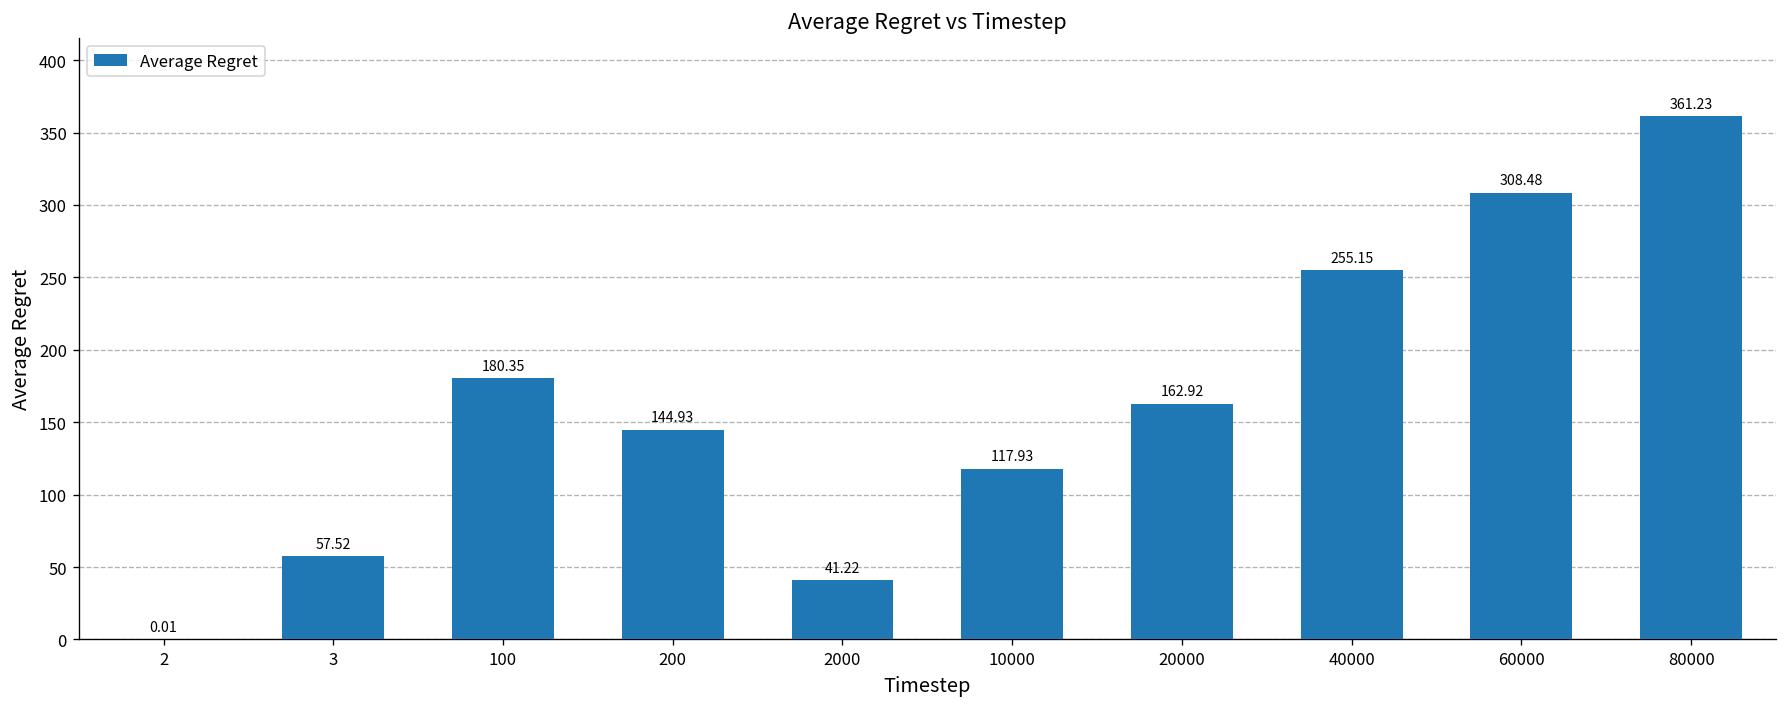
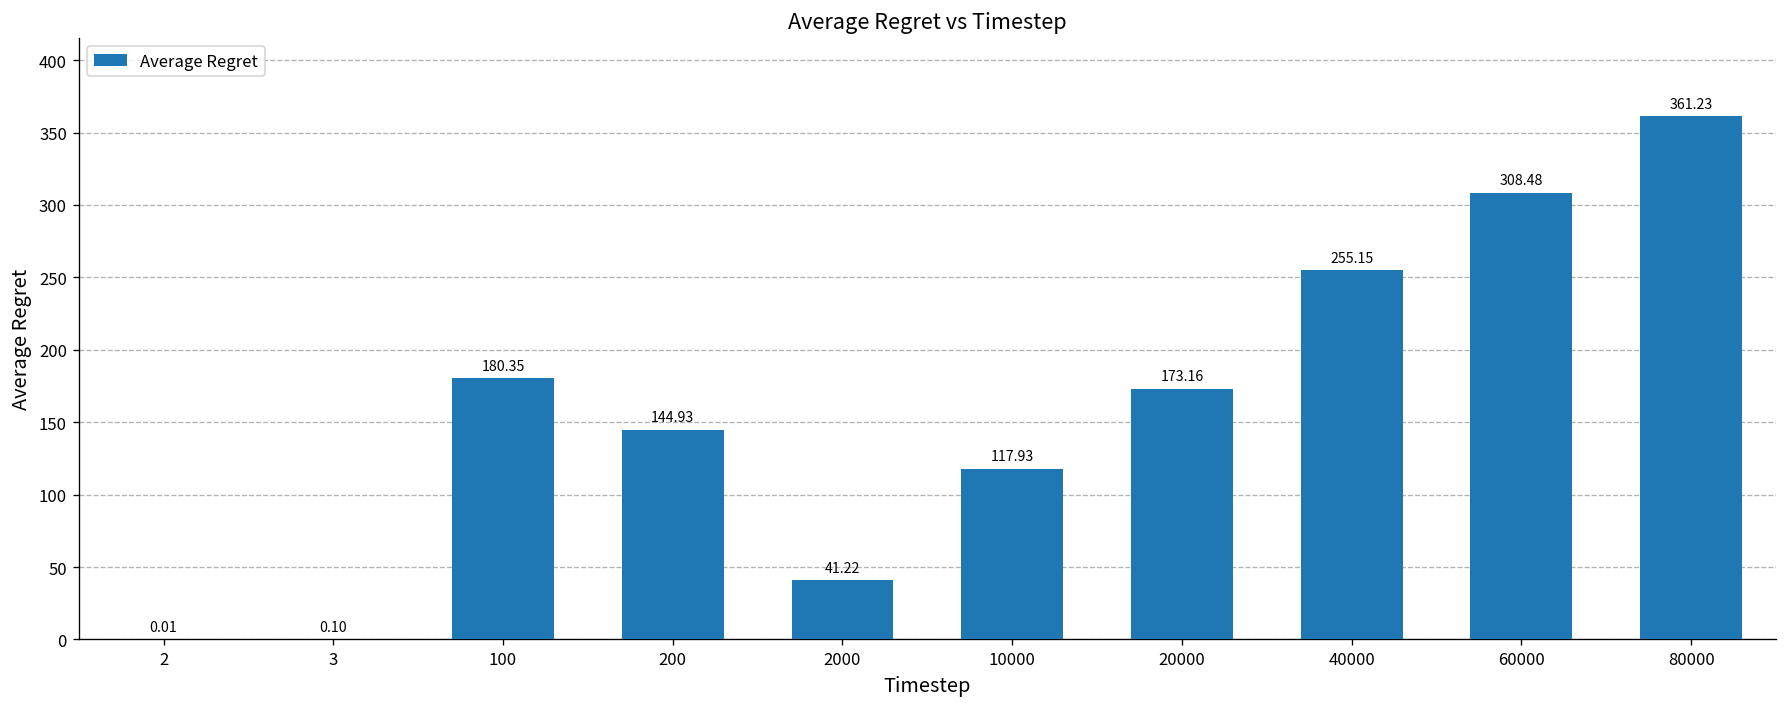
3: 57.52 -> 0.10
20000: 162.92 -> 173.16
